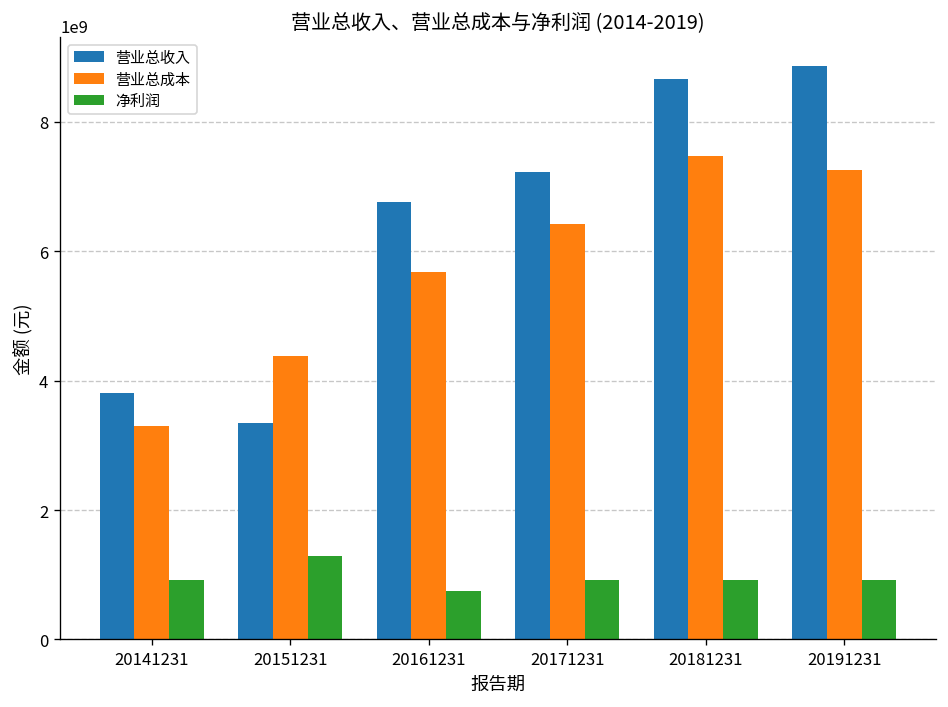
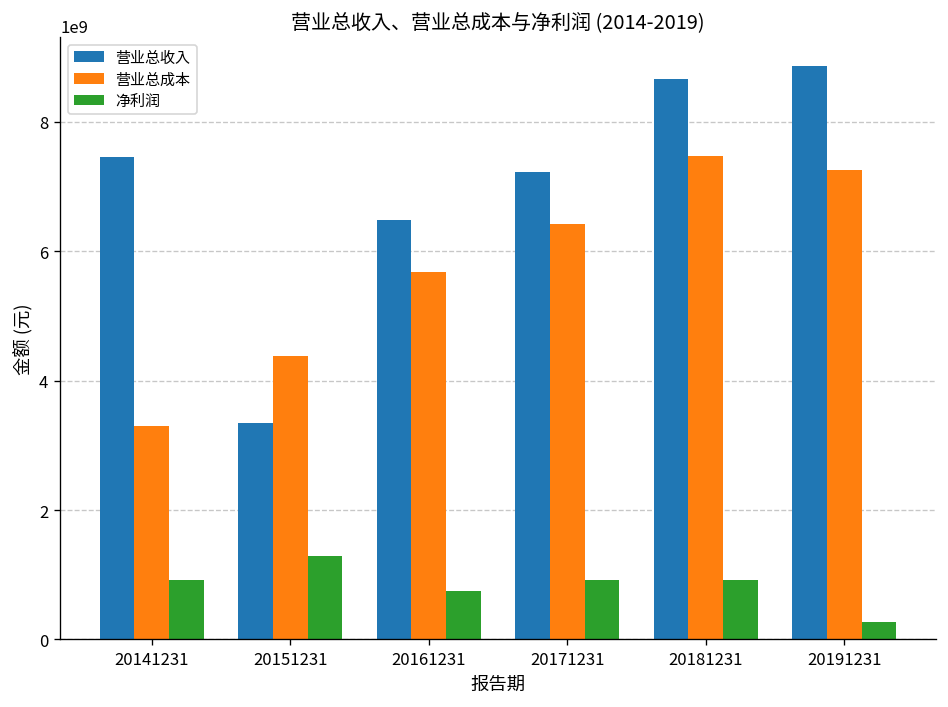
营业总收入, 20141231: 3800000000 -> 7500000000
营业总收入, 20161231: 6800000000 -> 6500000000
净利润, 20191231: 900000000 -> 300000000
